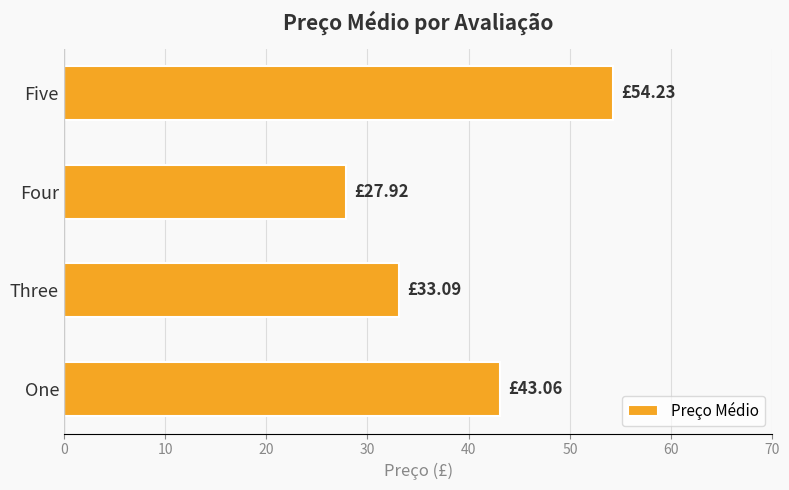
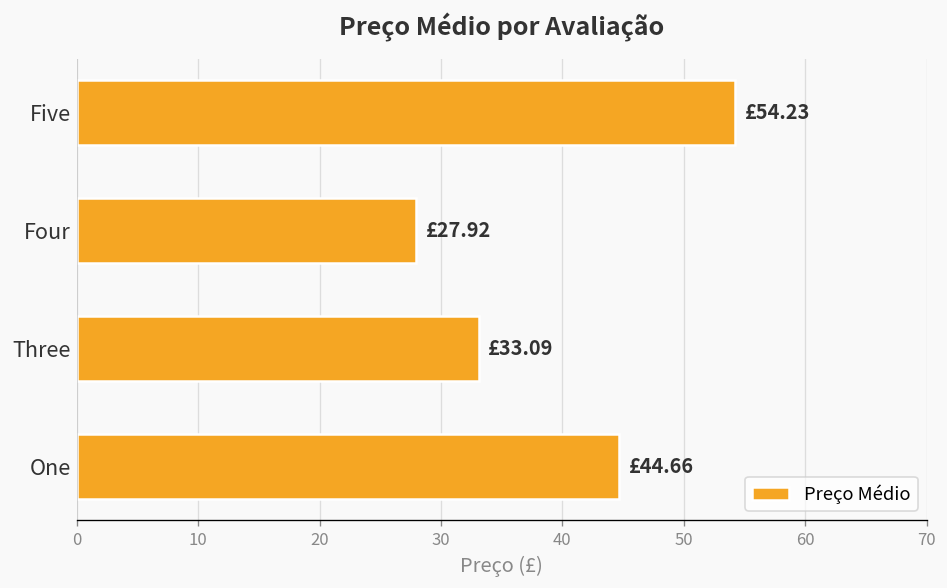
One: £43.06 -> £44.66
